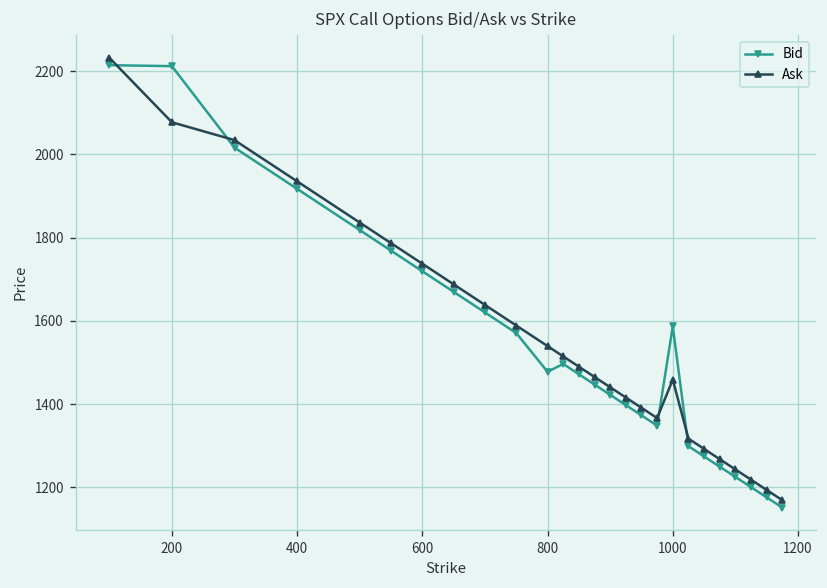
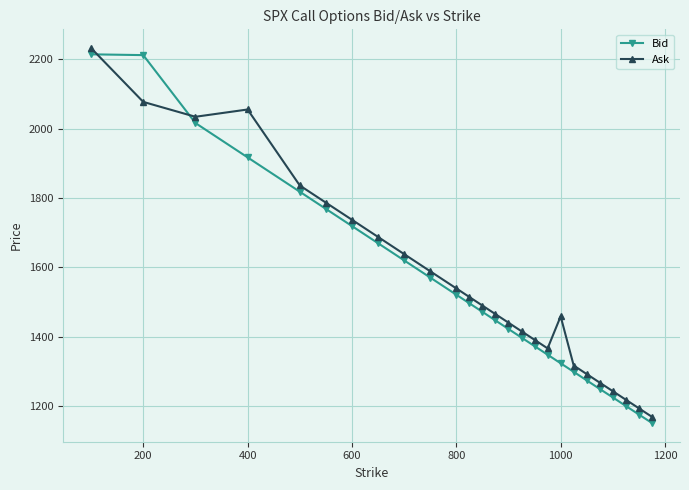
Ask, 400: 1940 -> 2060
Bid, 800: 1480 -> 1520
Bid, 1000: 1590 -> 1320
